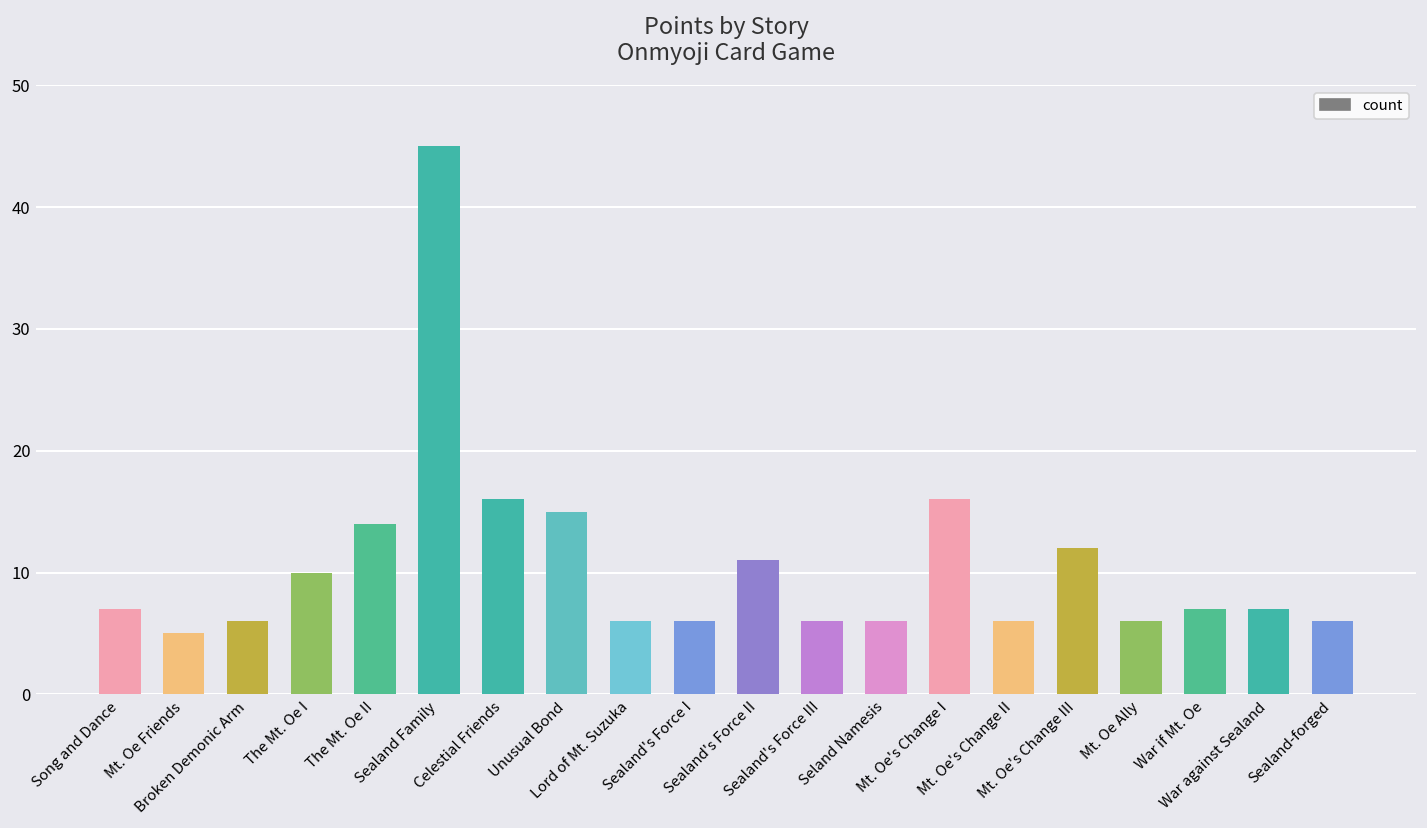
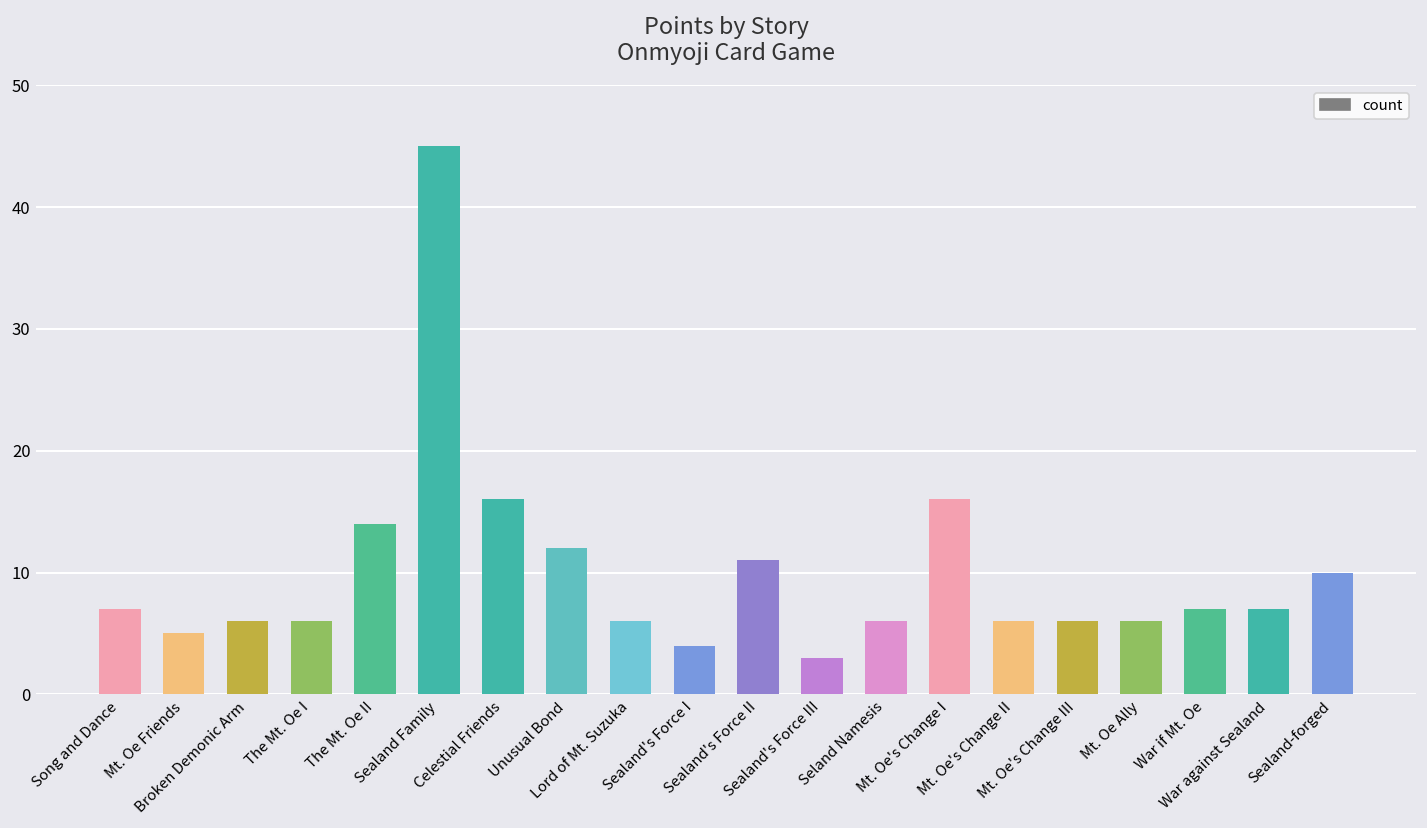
The Mt. Oe I: 10 -> 6
Unusual Bond: 15 -> 12
Sealand's Force I: 6 -> 4
Sealand's Force III: 6 -> 3
Mt. Oe's Change III: 12 -> 6
Sealand-forged: 6 -> 10
